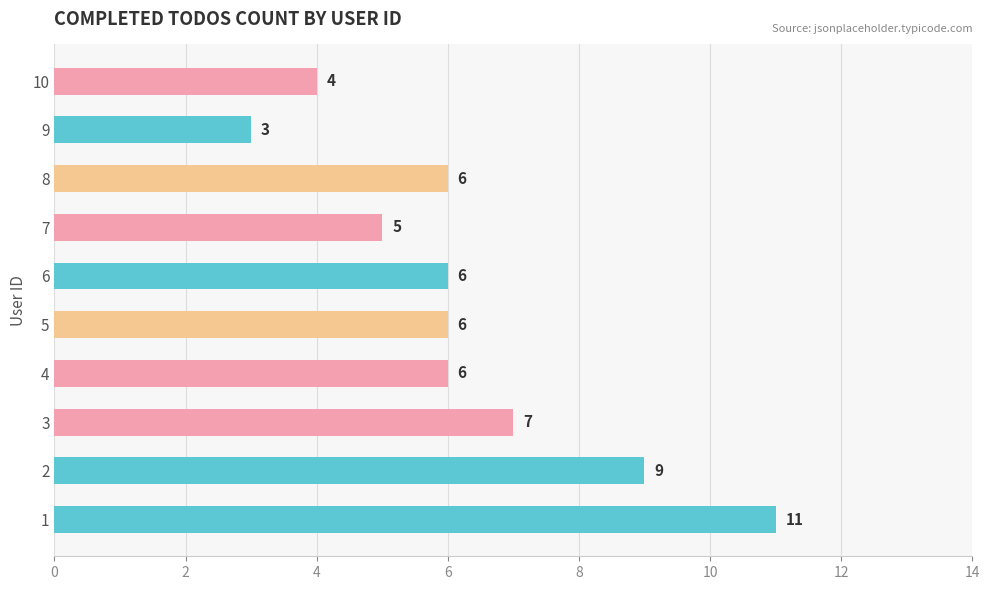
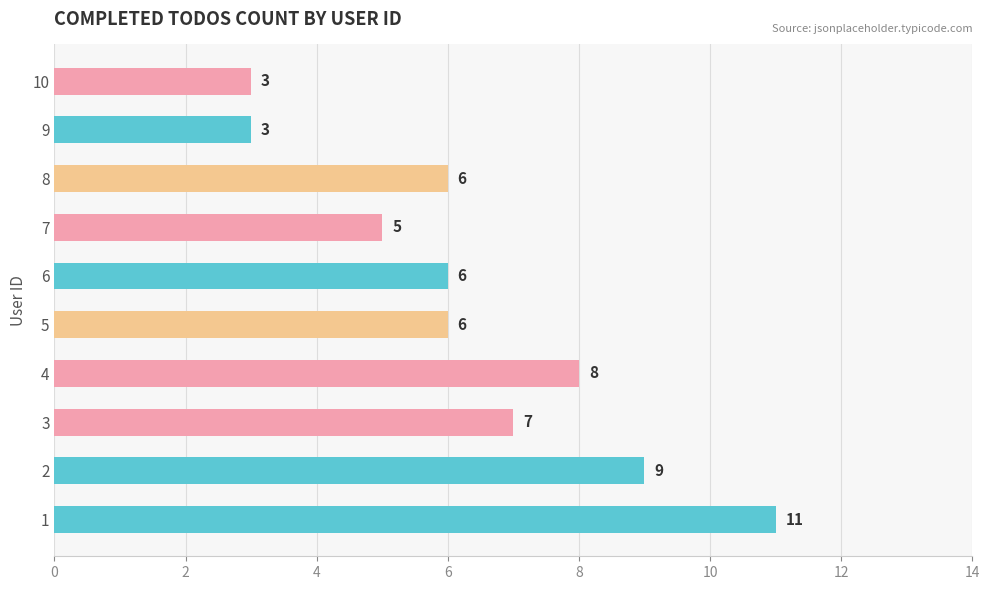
10: 4 -> 3
4: 6 -> 8
